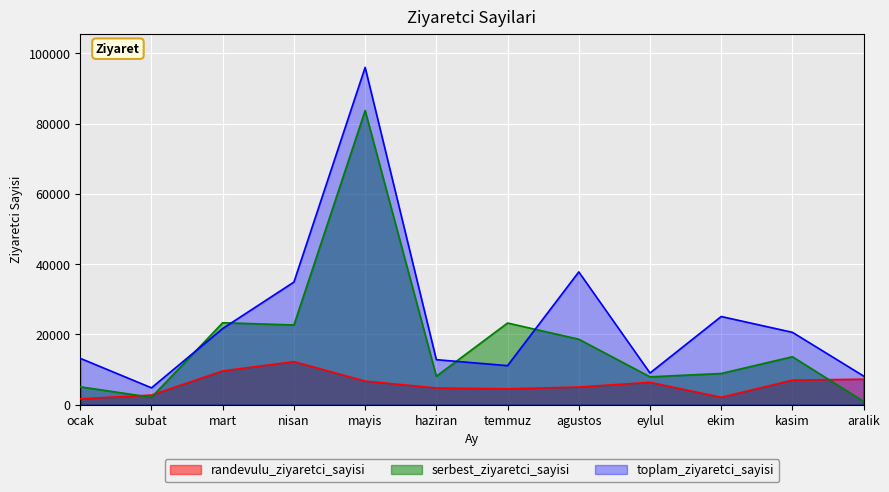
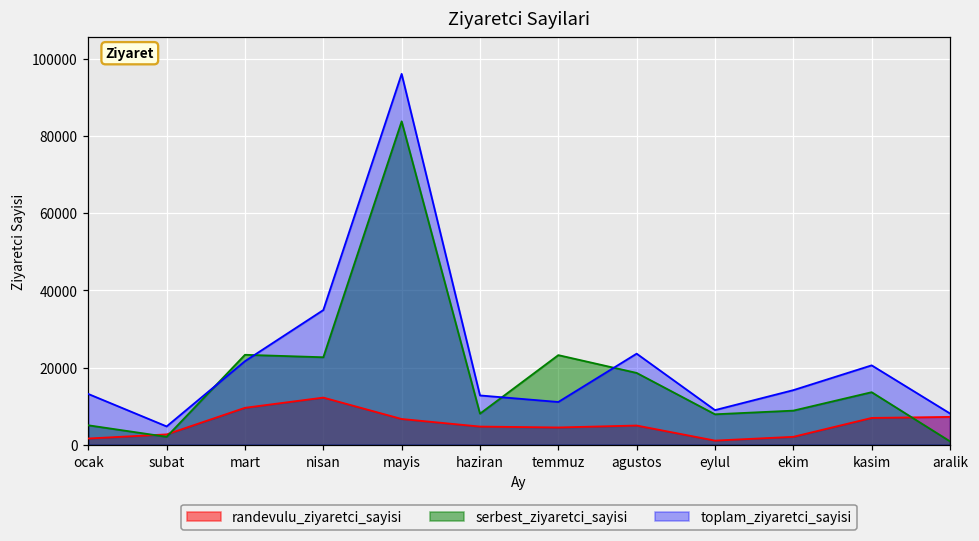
toplam_ziyaretci_sayisi, agustos: 38000 -> 24000
randevulu_ziyaretci_sayisi, eylul: 6000 -> 1000
toplam_ziyaretci_sayisi, ekim: 25000 -> 14000
